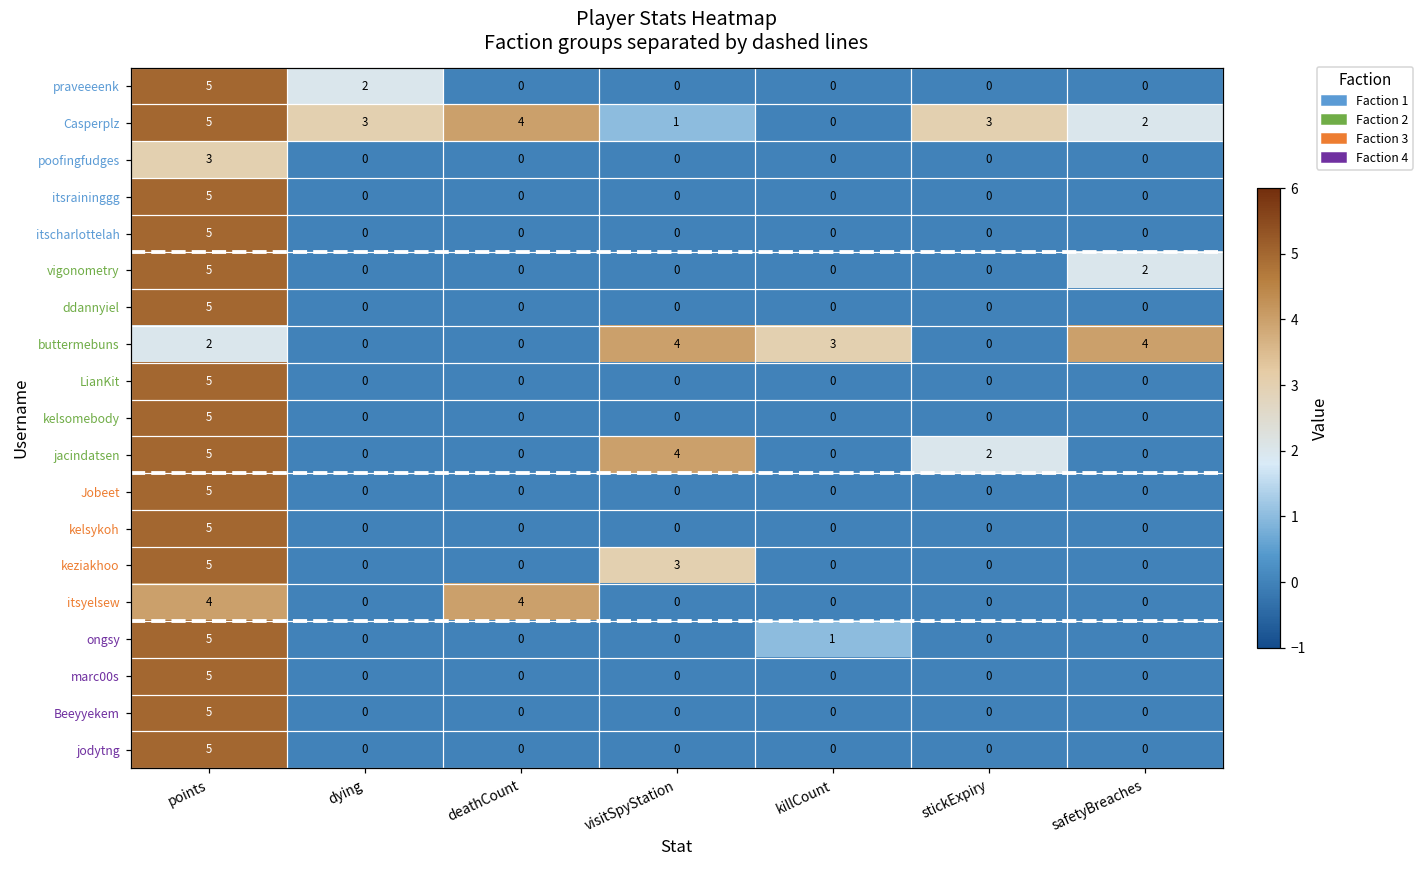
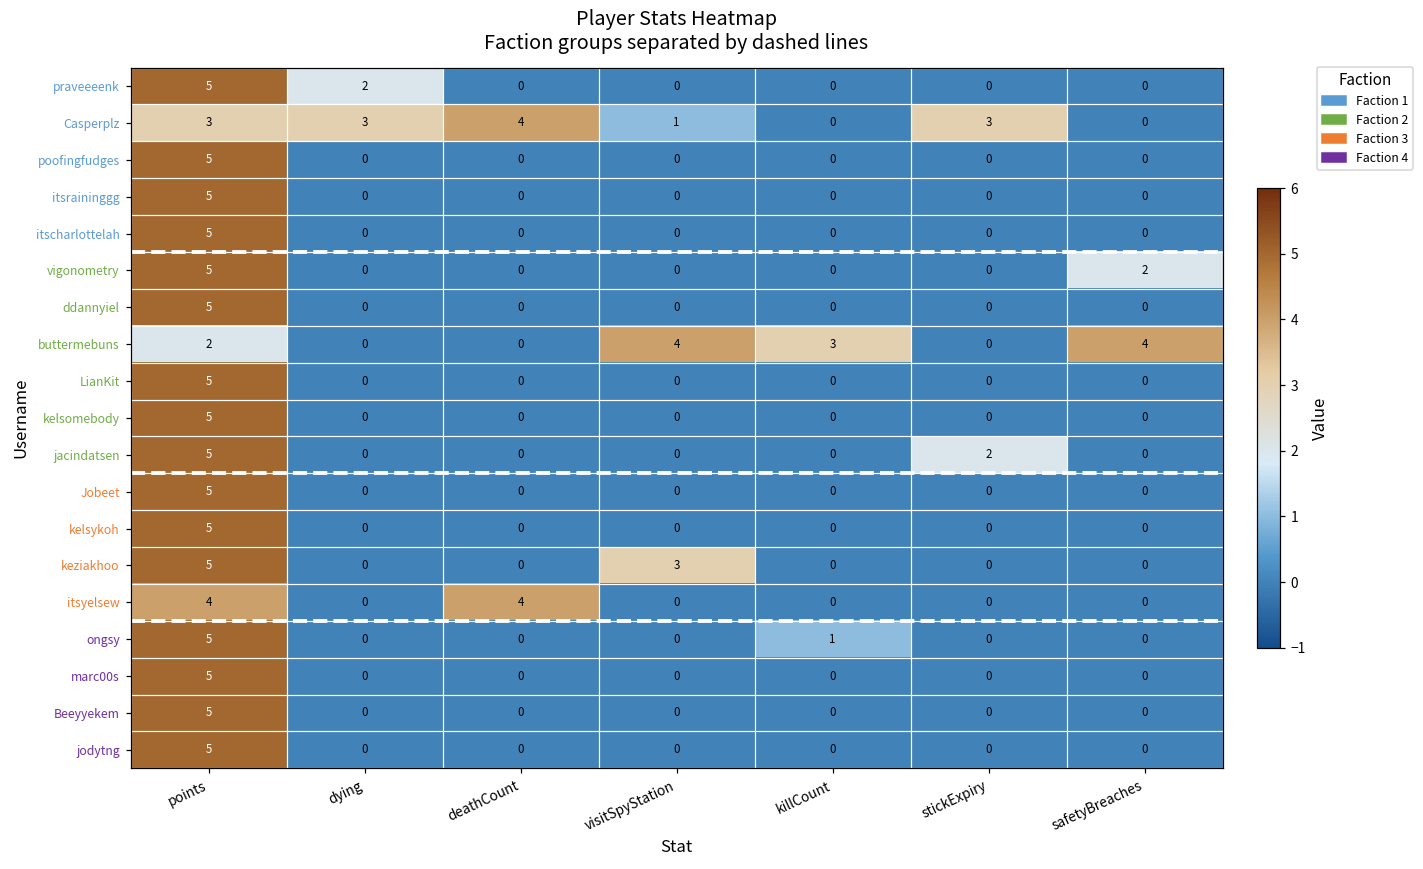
Casperplz, points: 5 -> 3
Casperplz, safetyBreaches: 2 -> 0
poofingfudges, points: 3 -> 5
jacindatsen, visitSpyStation: 4 -> 0
